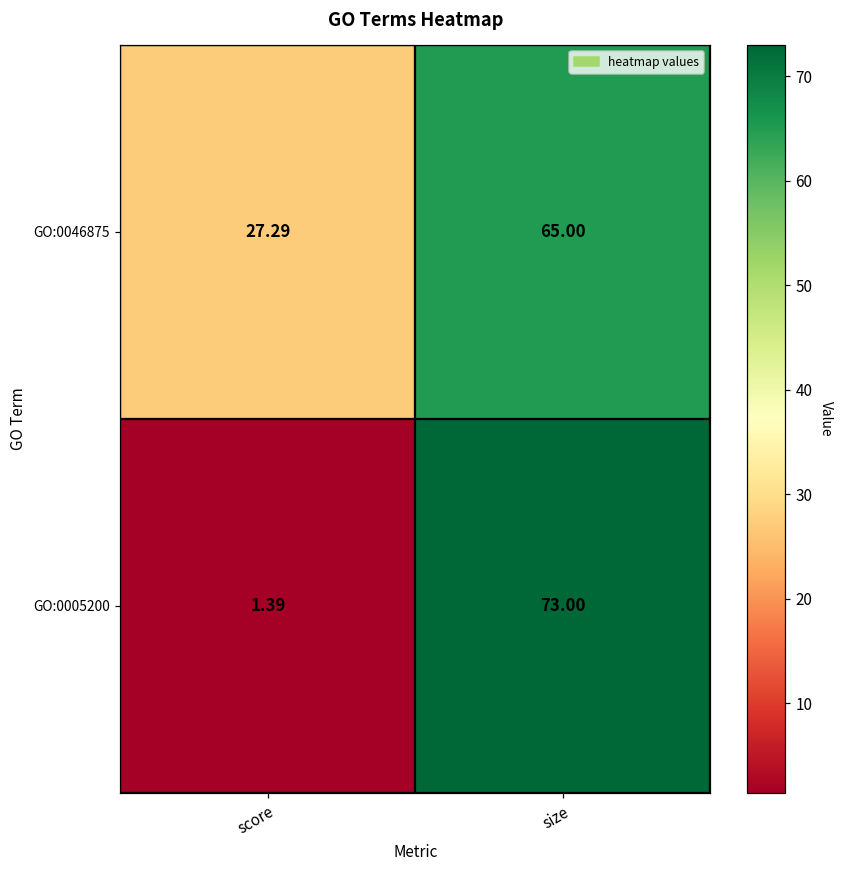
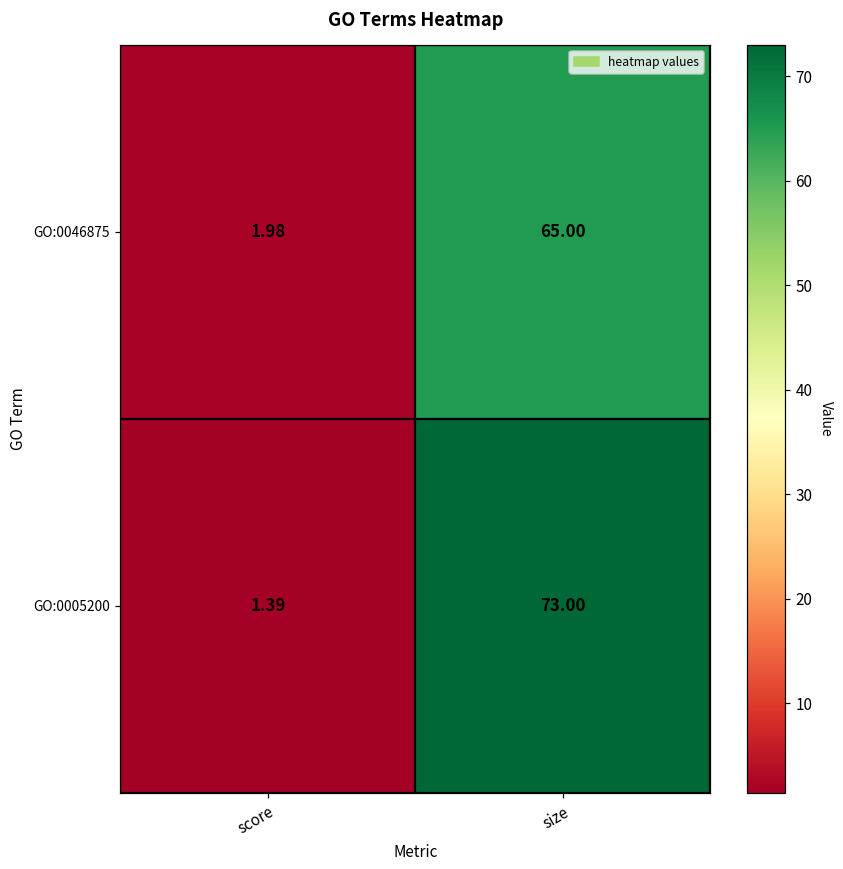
GO:0046875, score: 27.29 -> 1.98
